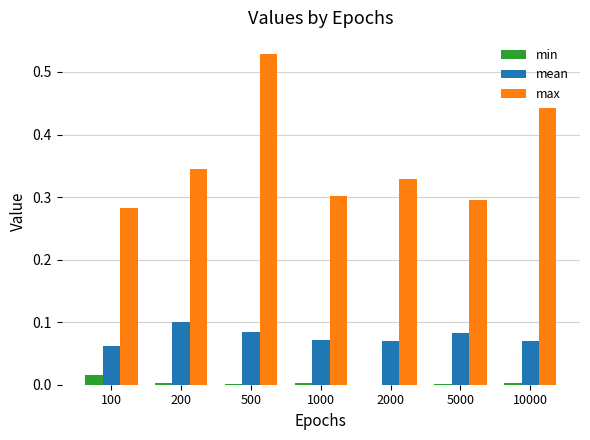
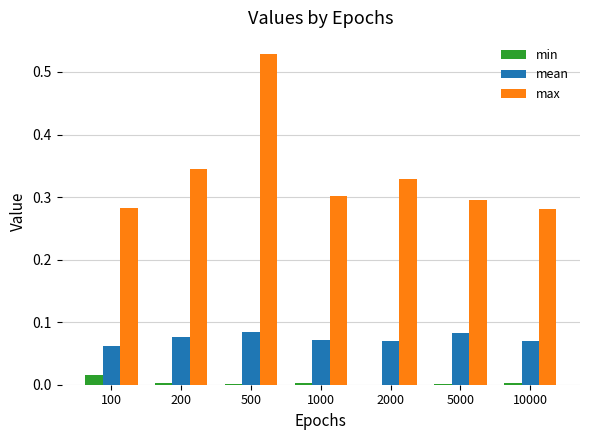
mean, 200: 0.10 -> 0.08
max, 10000: 0.44 -> 0.28
